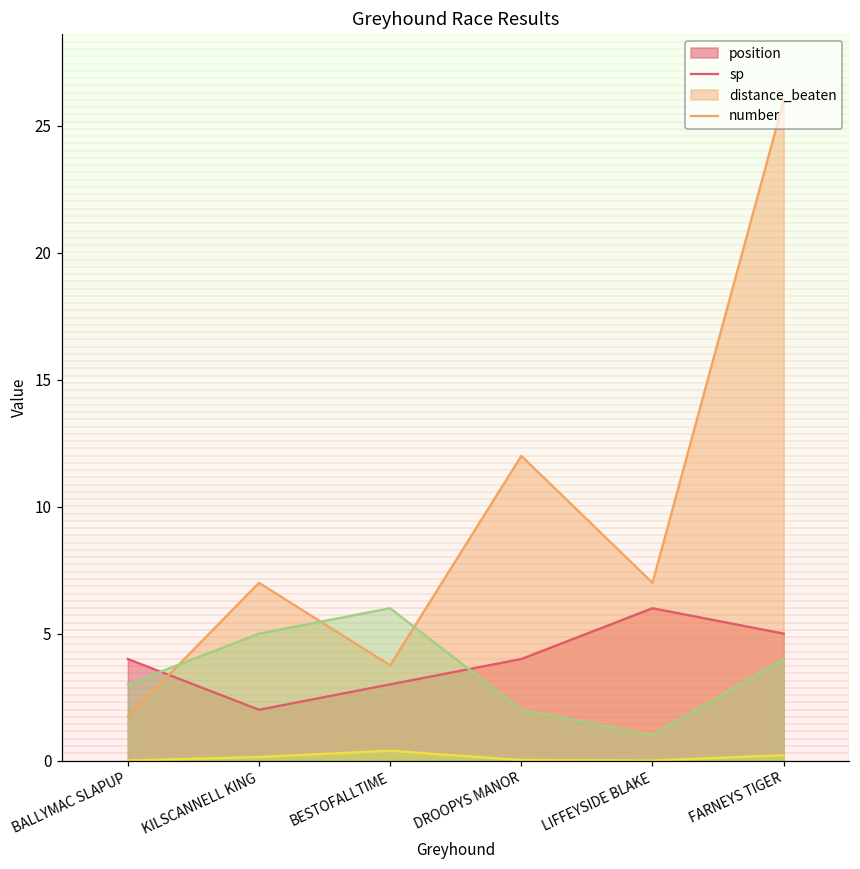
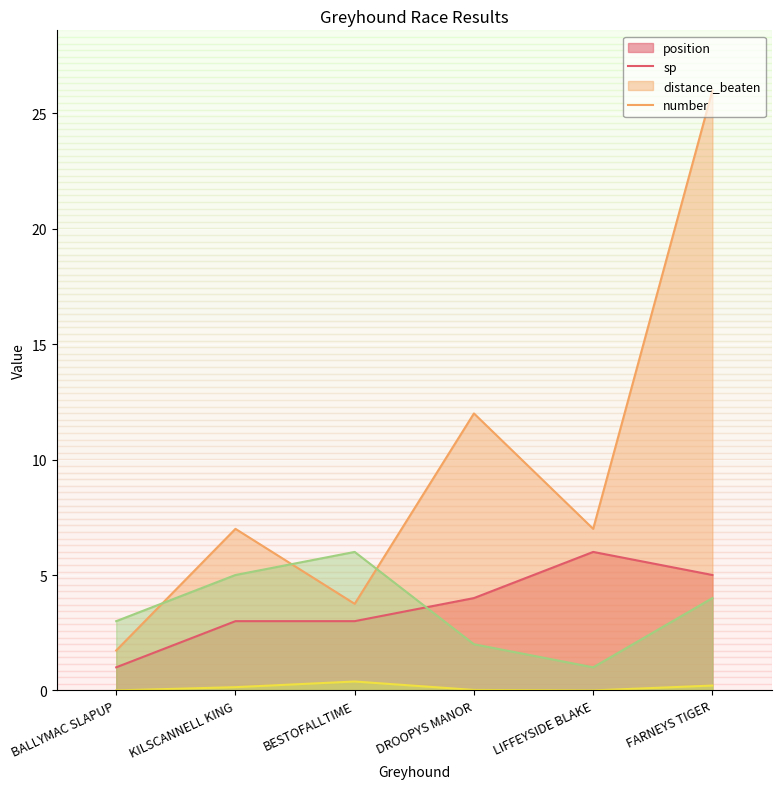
position, BALLYMAC SLAPUP: 4 -> 1
position, KILSCANNELL KING: 2 -> 3
